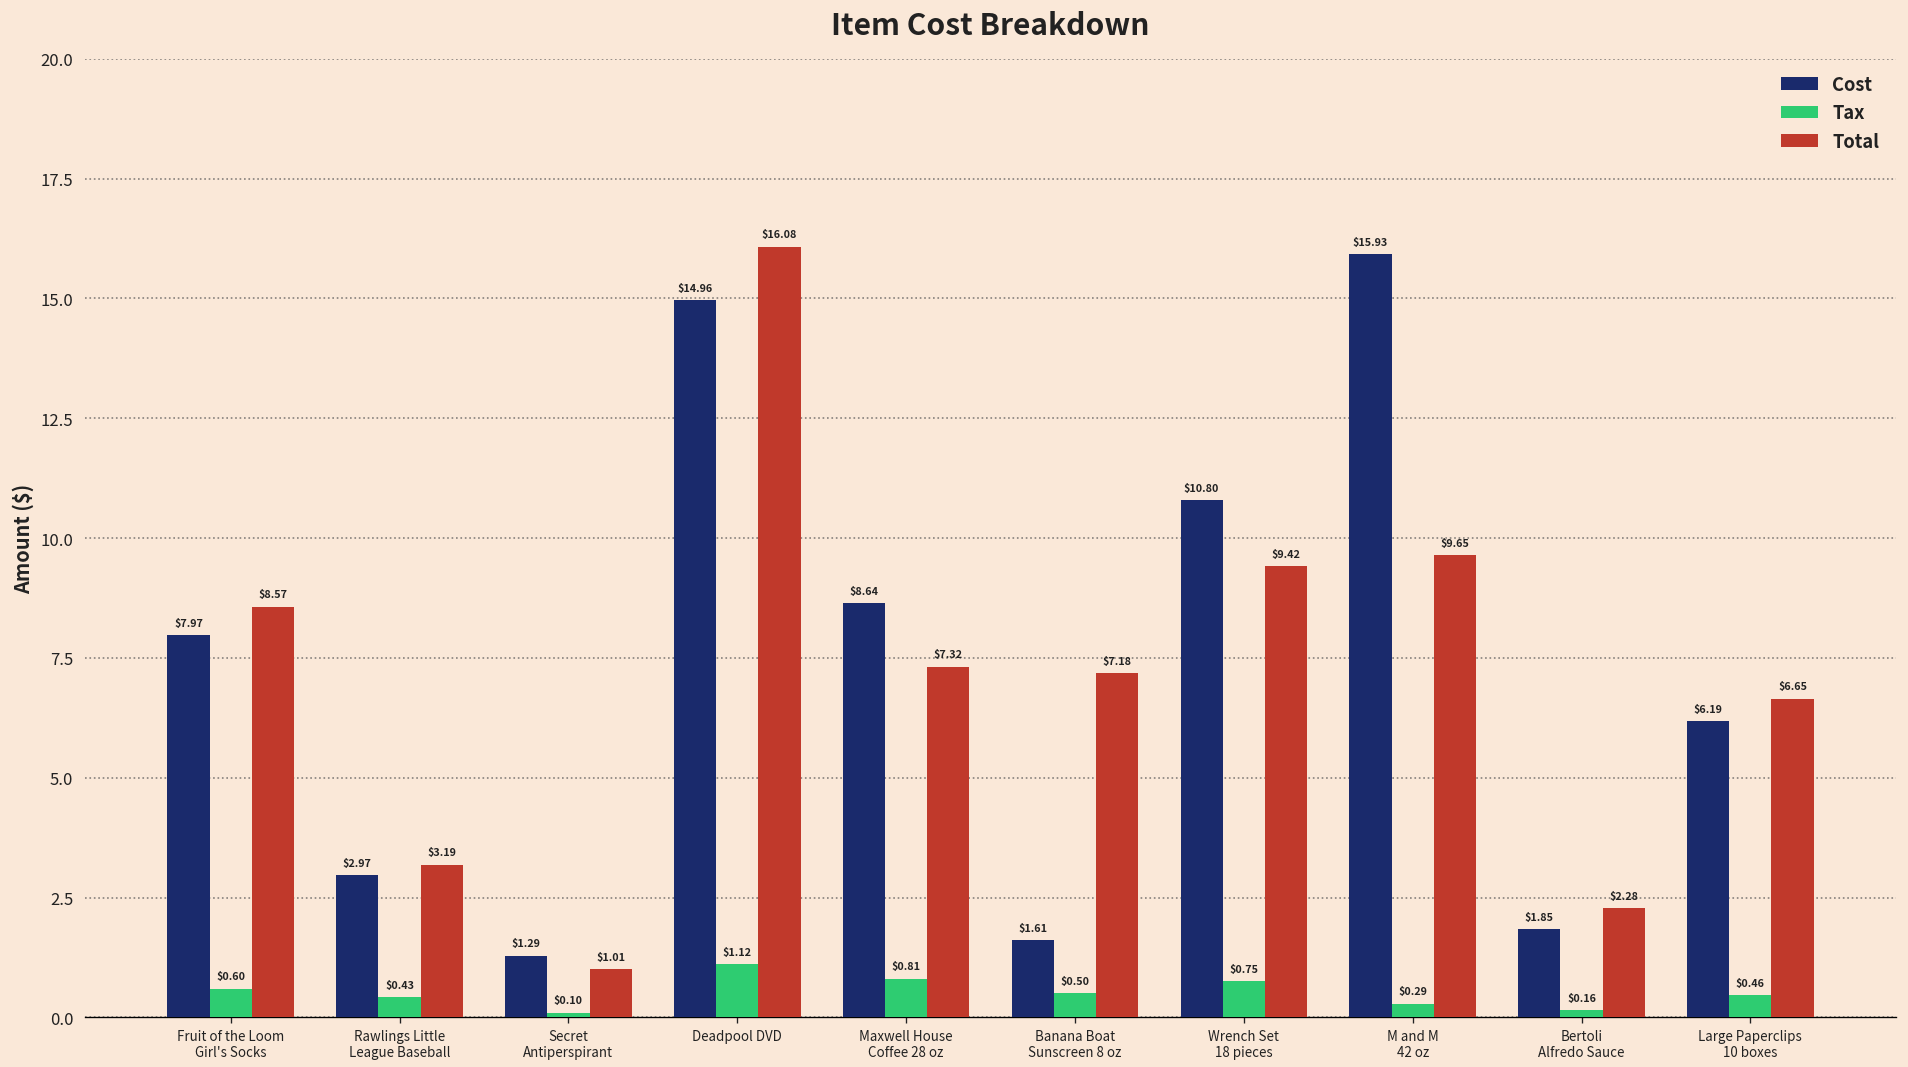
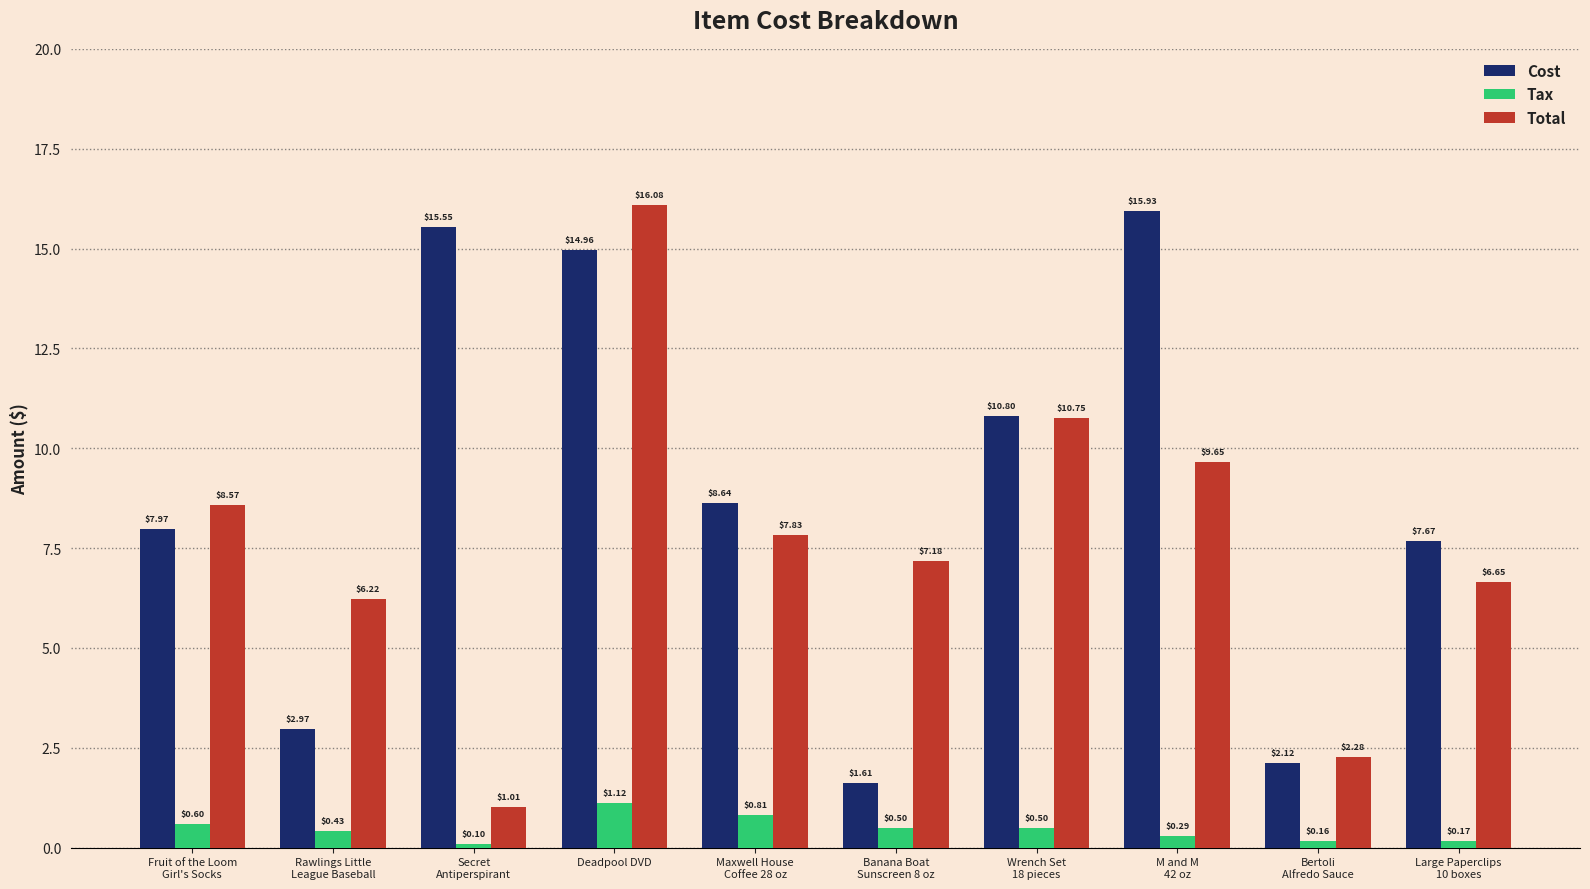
Total, Rawlings Little League Baseball: $3.19 -> $6.22
Cost, Secret Antiperspirant: $1.29 -> $15.55
Total, Maxwell House Coffee 28 oz: $7.32 -> $7.83
Tax, Wrench Set 18 pieces: $0.75 -> $0.50
Total, Wrench Set 18 pieces: $9.42 -> $10.75
Cost, Bertoli Alfredo Sauce: $1.85 -> $2.12
Cost, Large Paperclips 10 boxes: $6.19 -> $7.67
Tax, Large Paperclips 10 boxes: $0.46 -> $0.17
